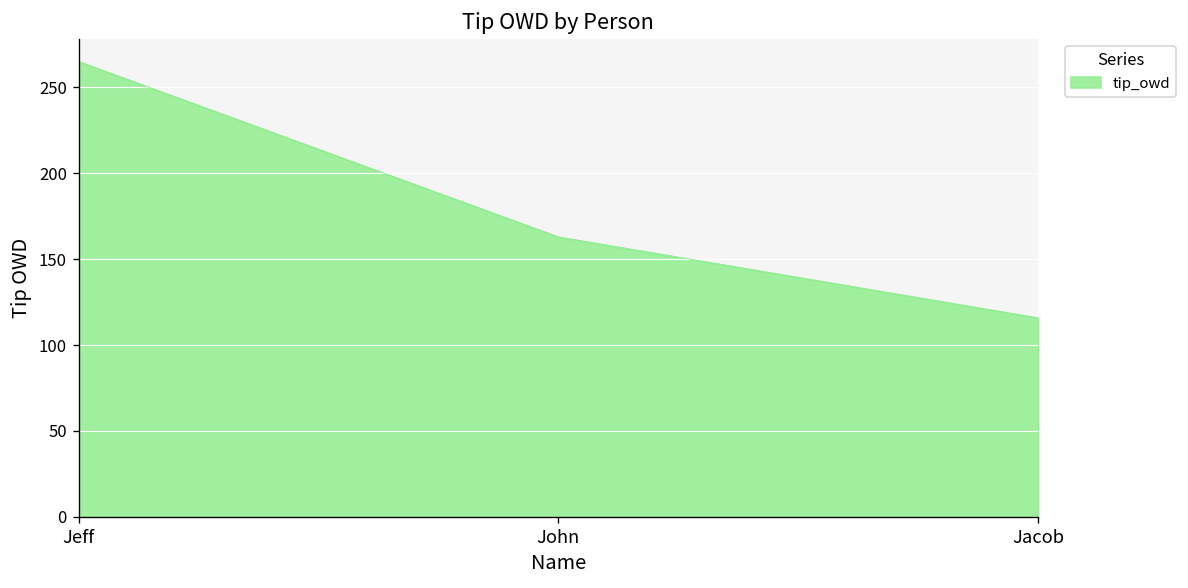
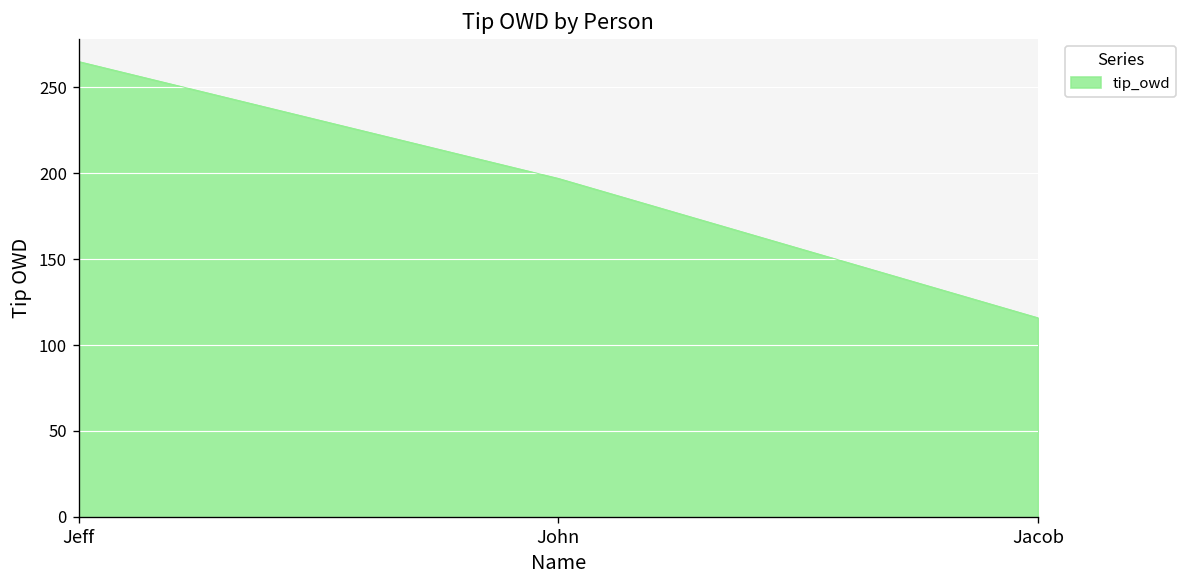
John: 163 -> 197
